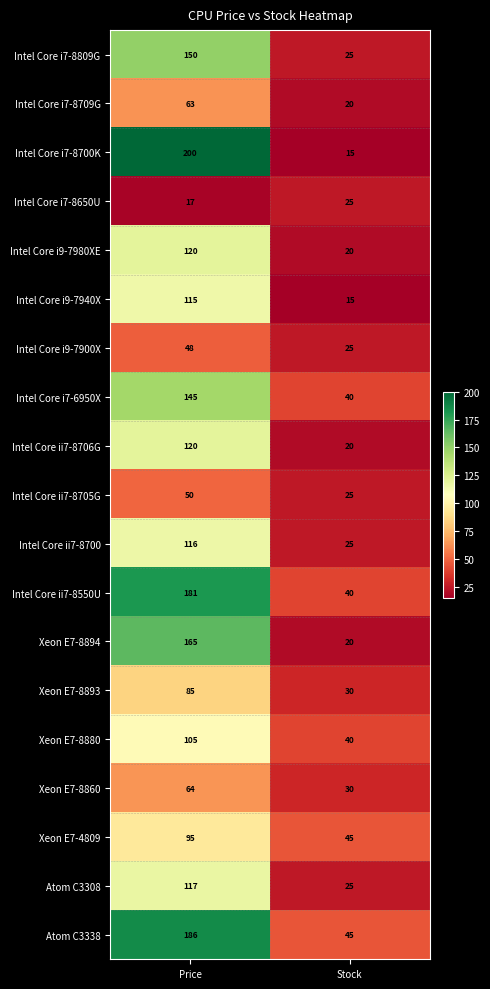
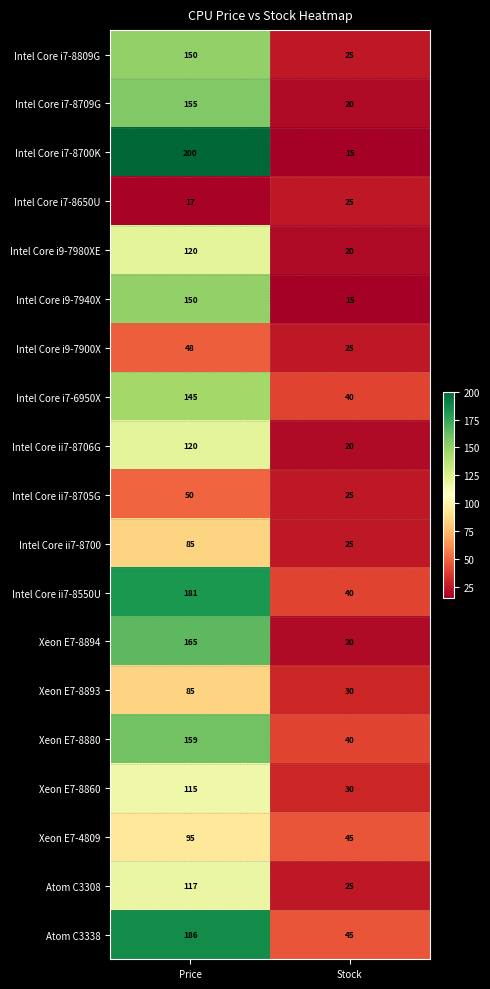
Intel Core i7-8709G, Price: 63 -> 155
Intel Core i9-7940X, Price: 115 -> 150
Intel Core ii7-8700, Price: 116 -> 85
Xeon E7-8880, Price: 105 -> 159
Xeon E7-8860, Price: 64 -> 115
